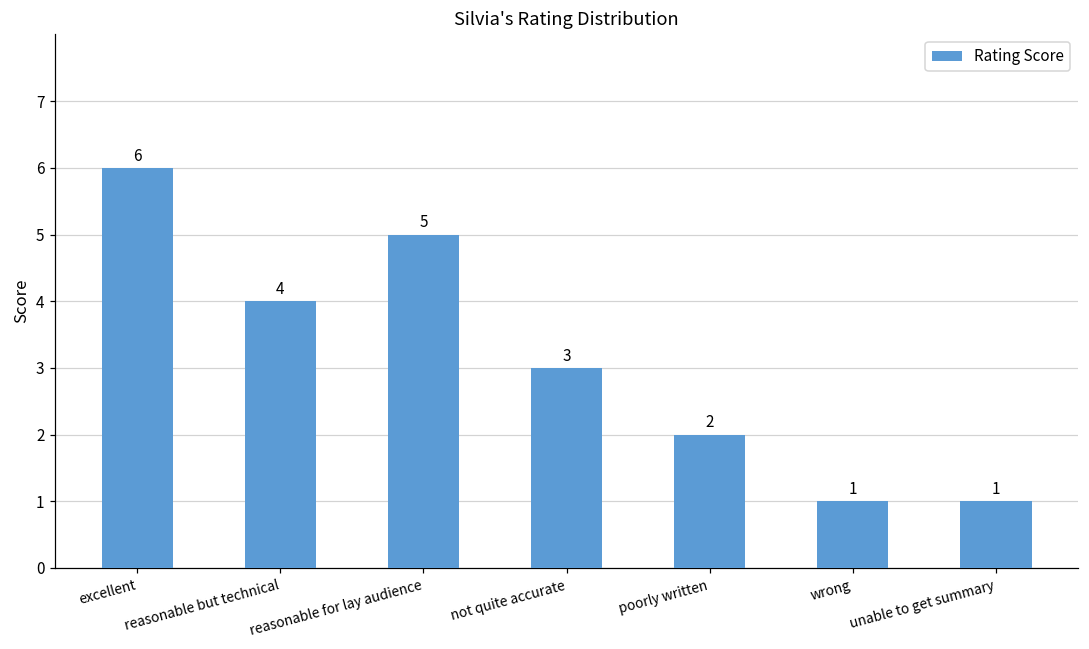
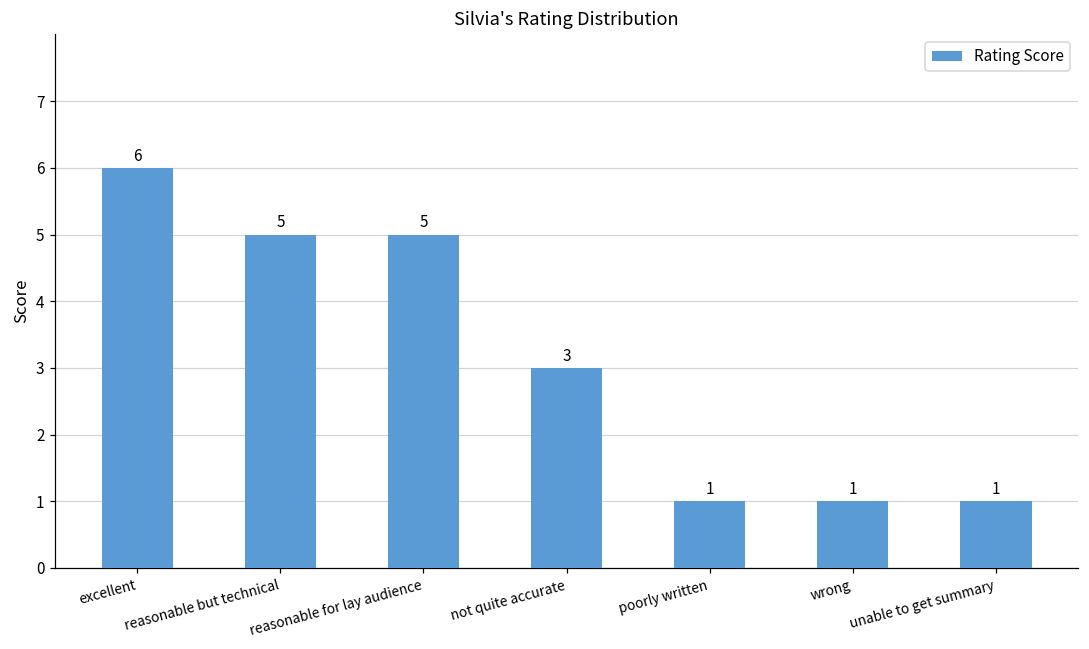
reasonable but technical: 4 -> 5
poorly written: 2 -> 1
